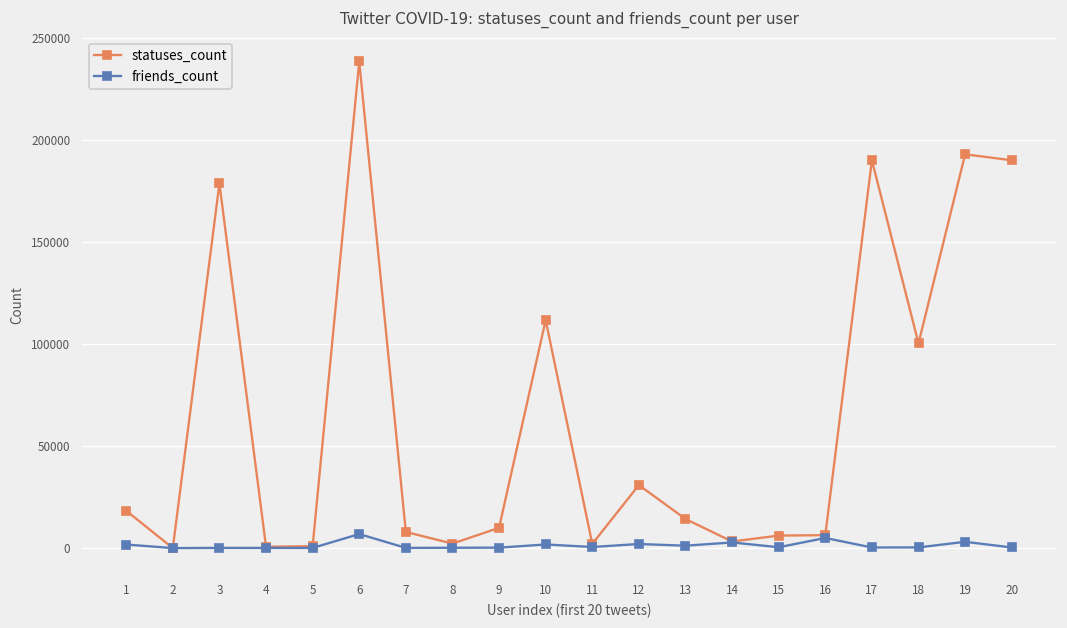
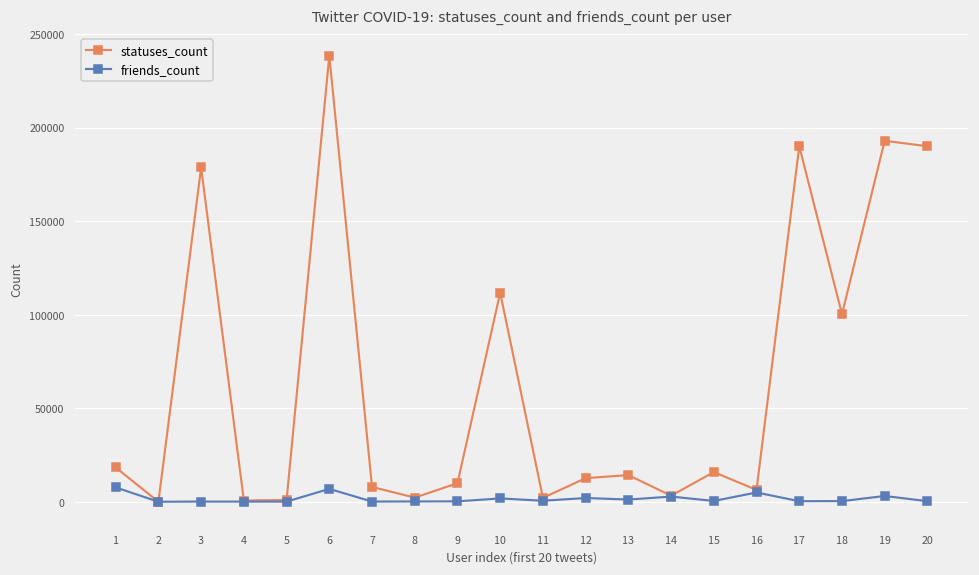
friends_count, 1: 2000 -> 8000
statuses_count, 12: 31000 -> 13000
statuses_count, 15: 6000 -> 16000
